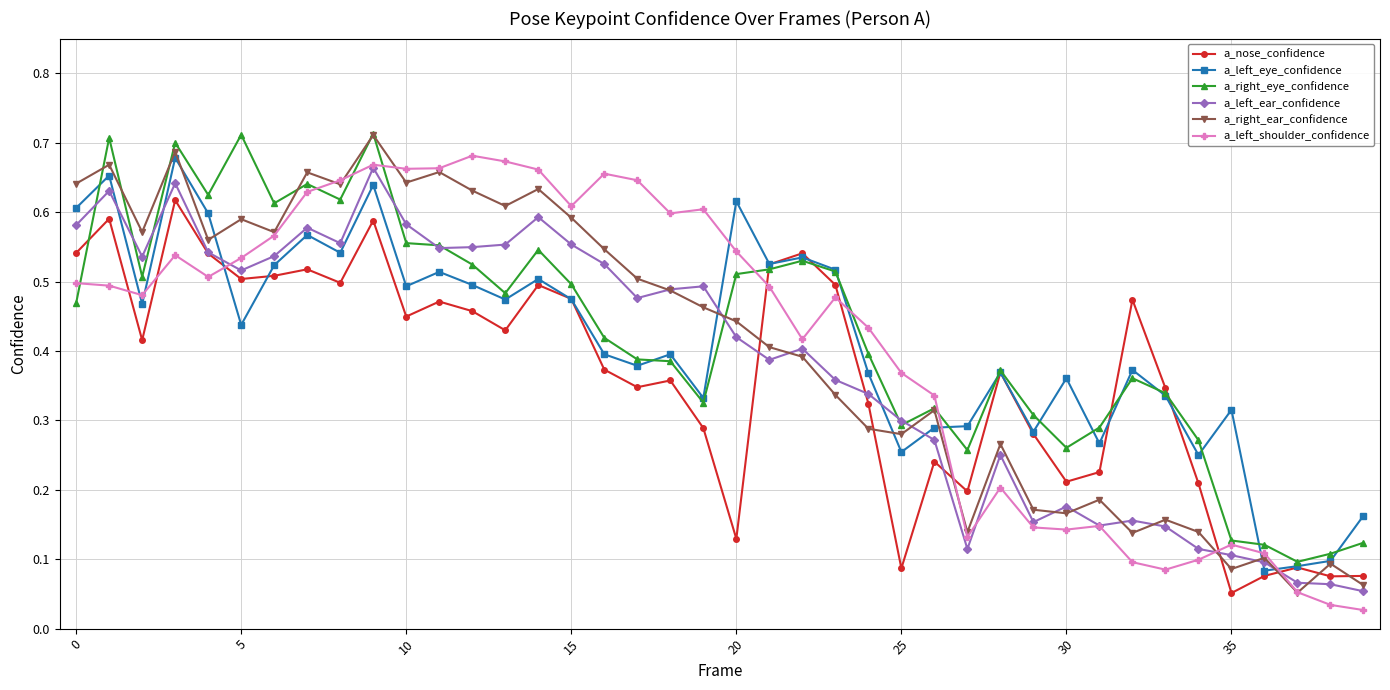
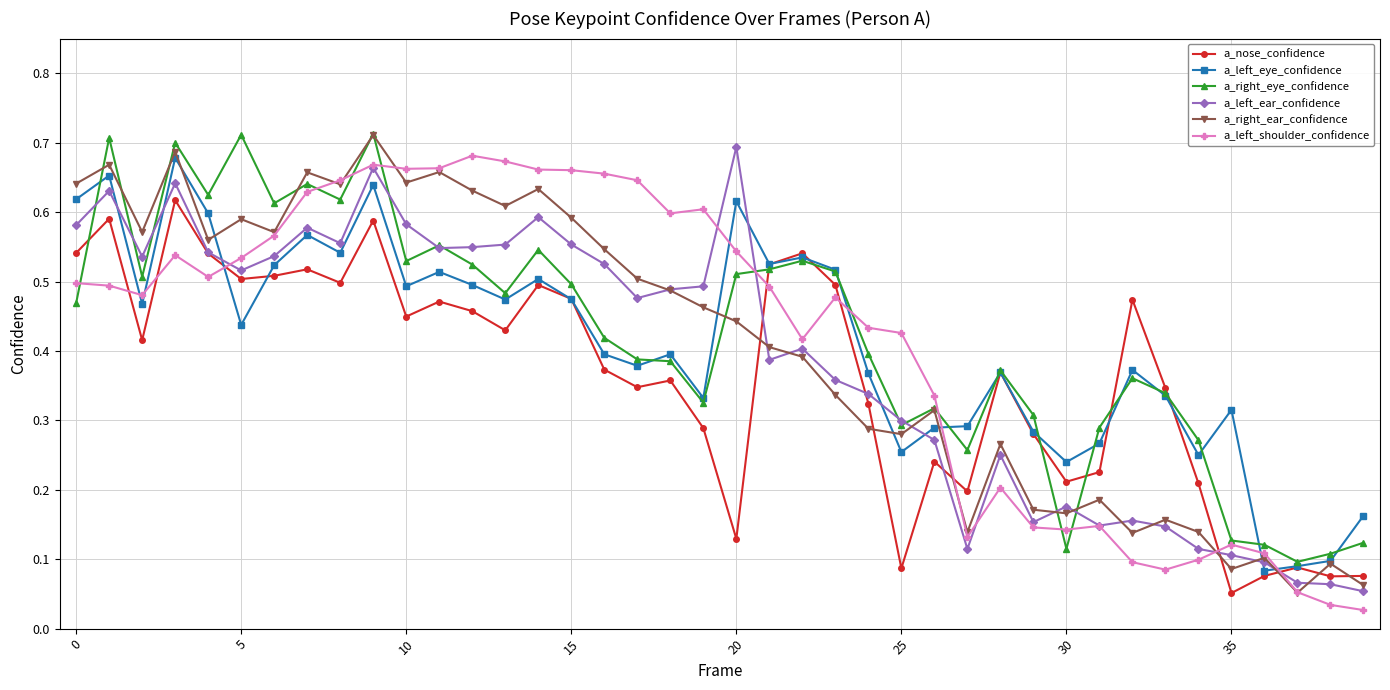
a_left_eye_confidence, 0: 0.61 -> 0.62
a_right_eye_confidence, 10: 0.56 -> 0.53
a_left_shoulder_confidence, 15: 0.61 -> 0.66
a_left_ear_confidence, 20: 0.42 -> 0.69
a_left_shoulder_confidence, 25: 0.37 -> 0.43
a_left_eye_confidence, 30: 0.36 -> 0.24
a_right_eye_confidence, 30: 0.26 -> 0.11
